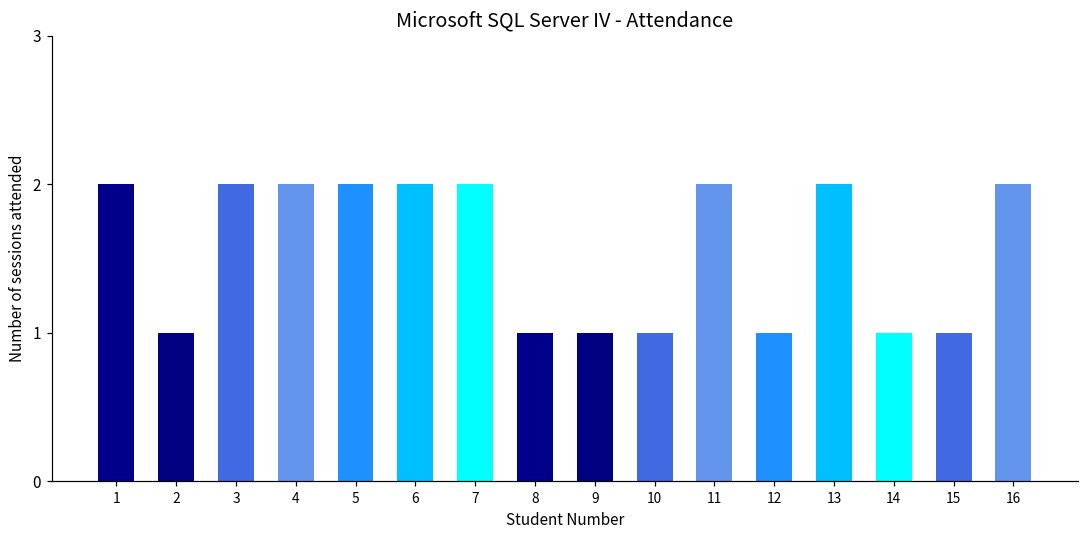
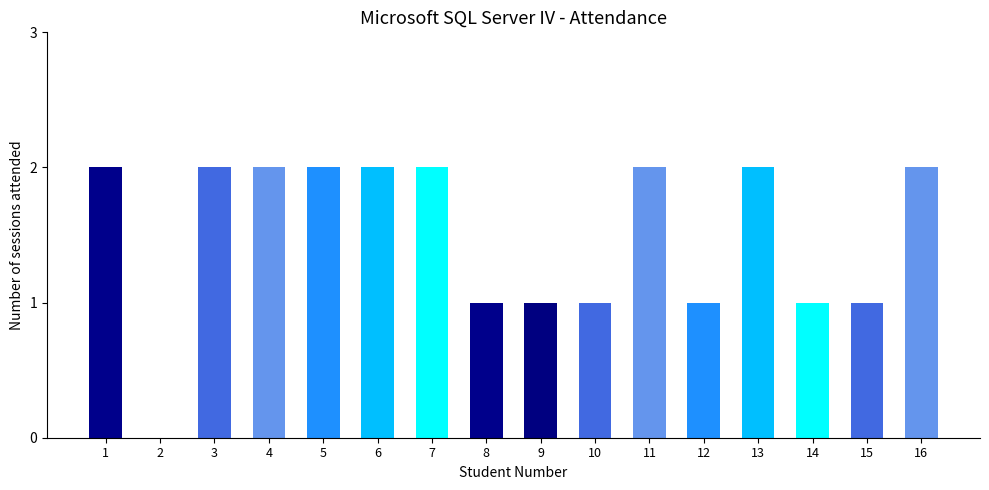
2: 1 -> 0
